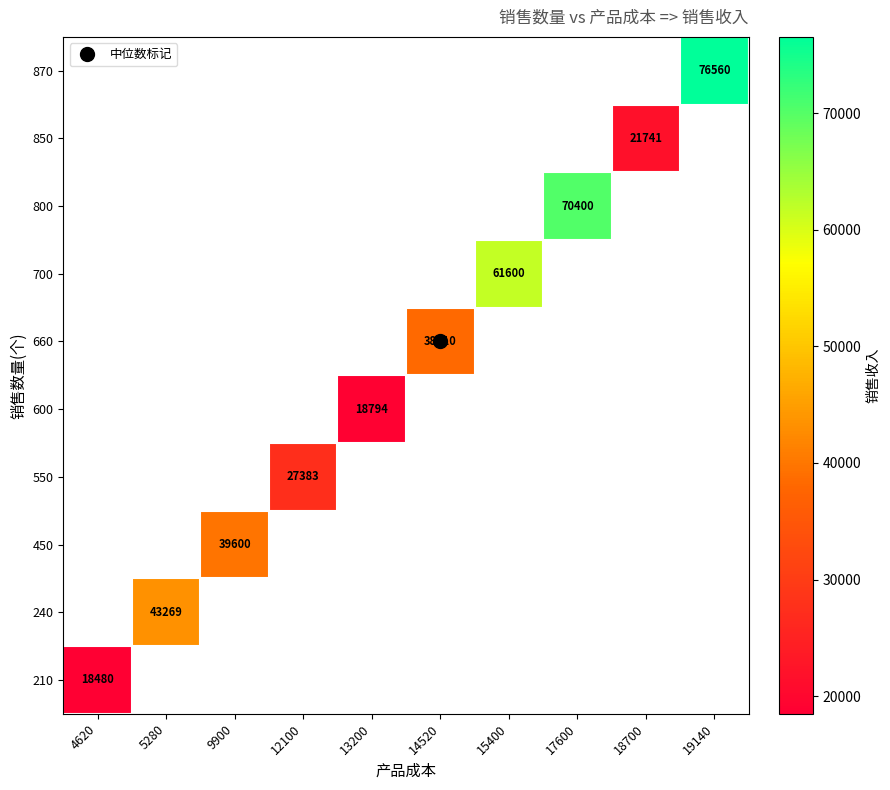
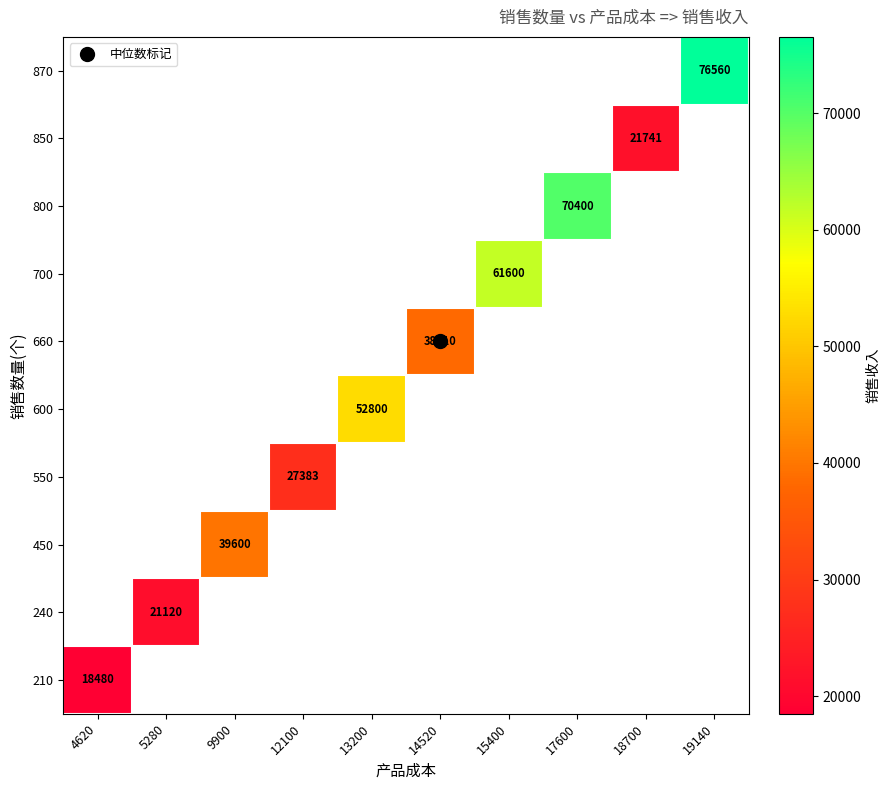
600, 13200: 18794 -> 52800
240, 5280: 43269 -> 21120
